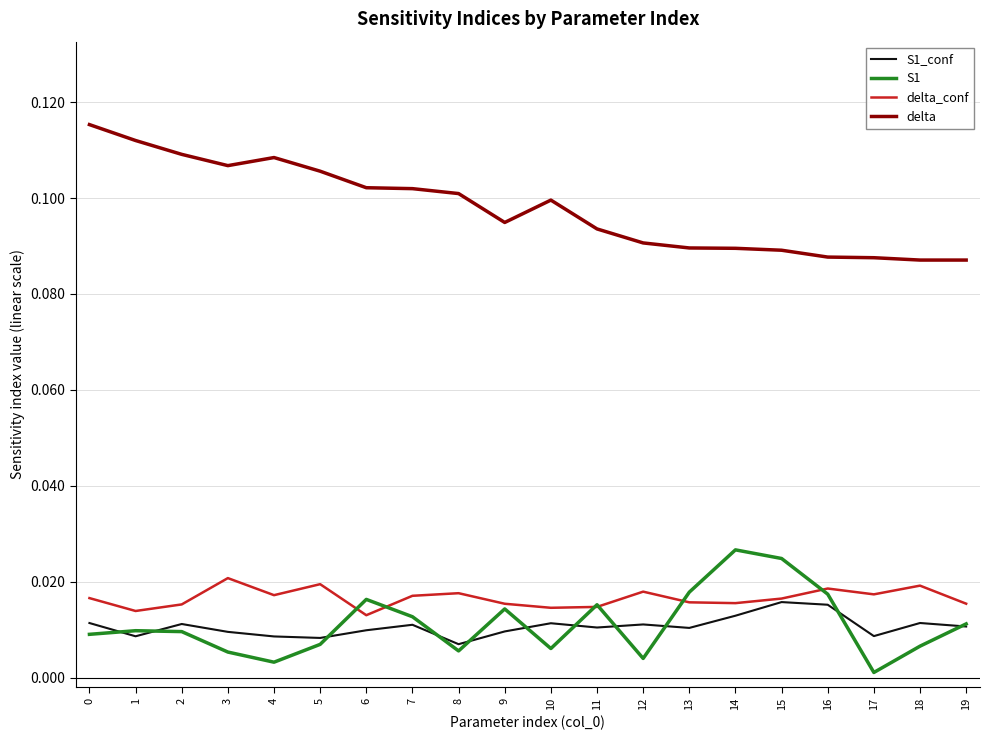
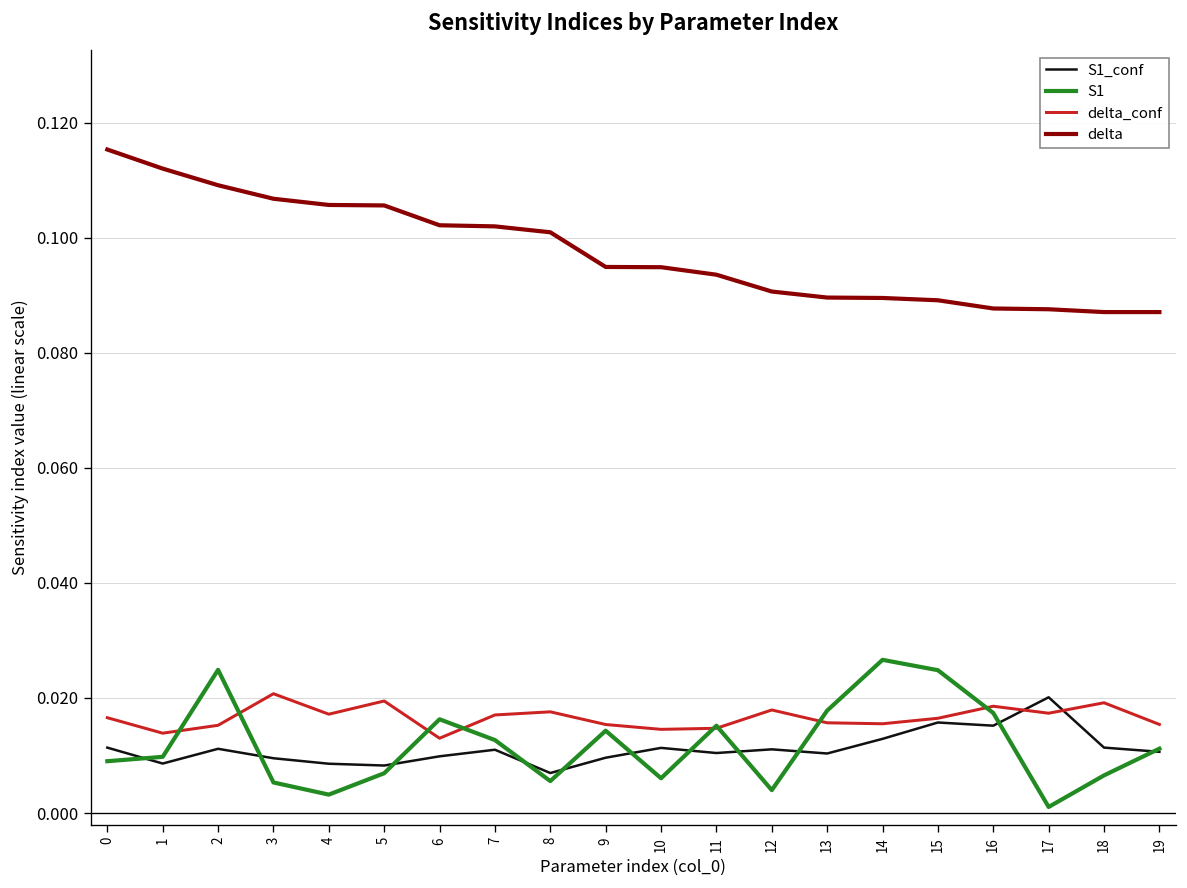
S1, 2: 0.010 -> 0.025
delta, 4: 0.108 -> 0.106
delta, 10: 0.100 -> 0.095
S1_conf, 17: 0.009 -> 0.020
